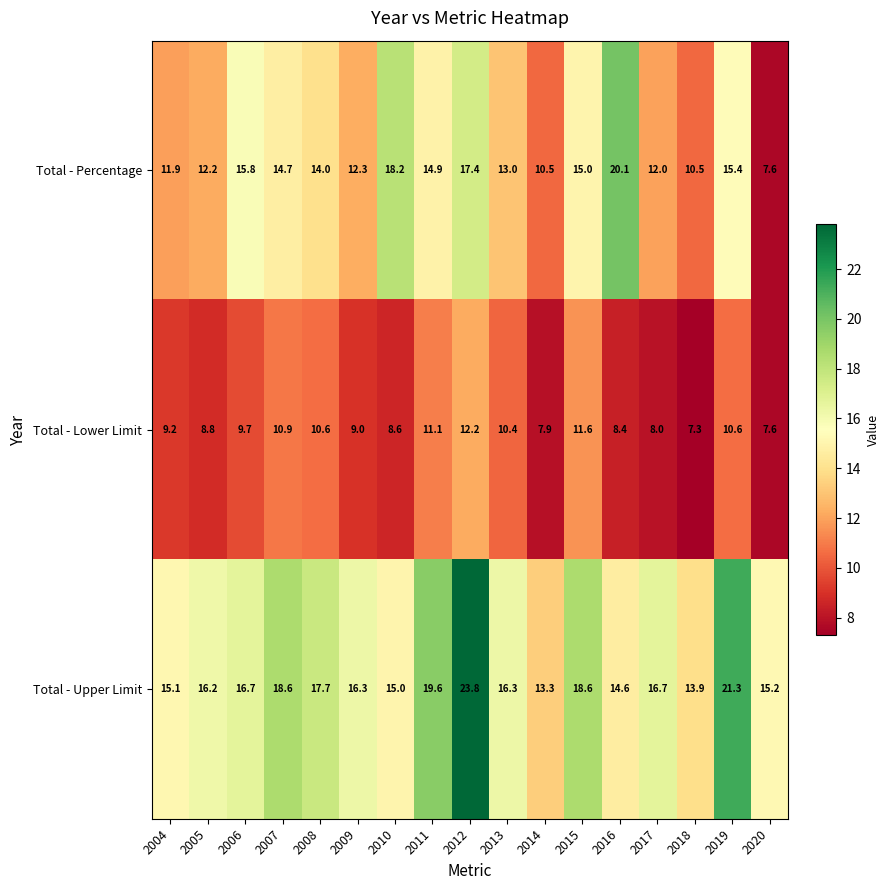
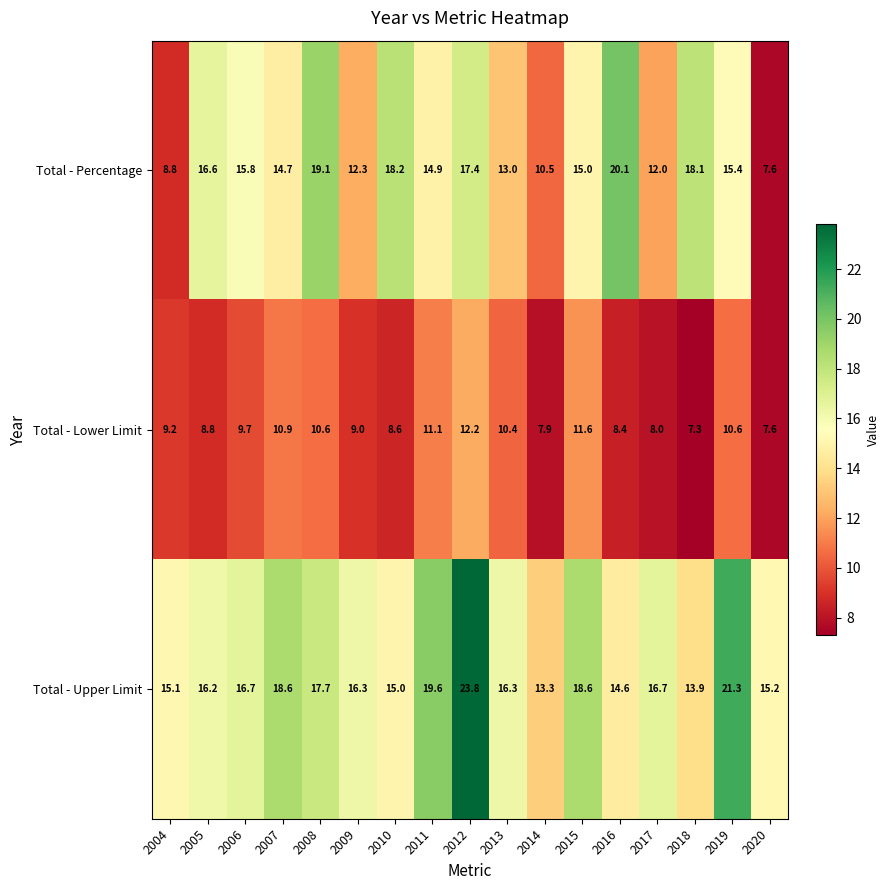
Total - Percentage, 2004: 11.9 -> 8.8
Total - Percentage, 2005: 12.2 -> 16.6
Total - Percentage, 2008: 14.0 -> 19.1
Total - Percentage, 2018: 10.5 -> 18.1
